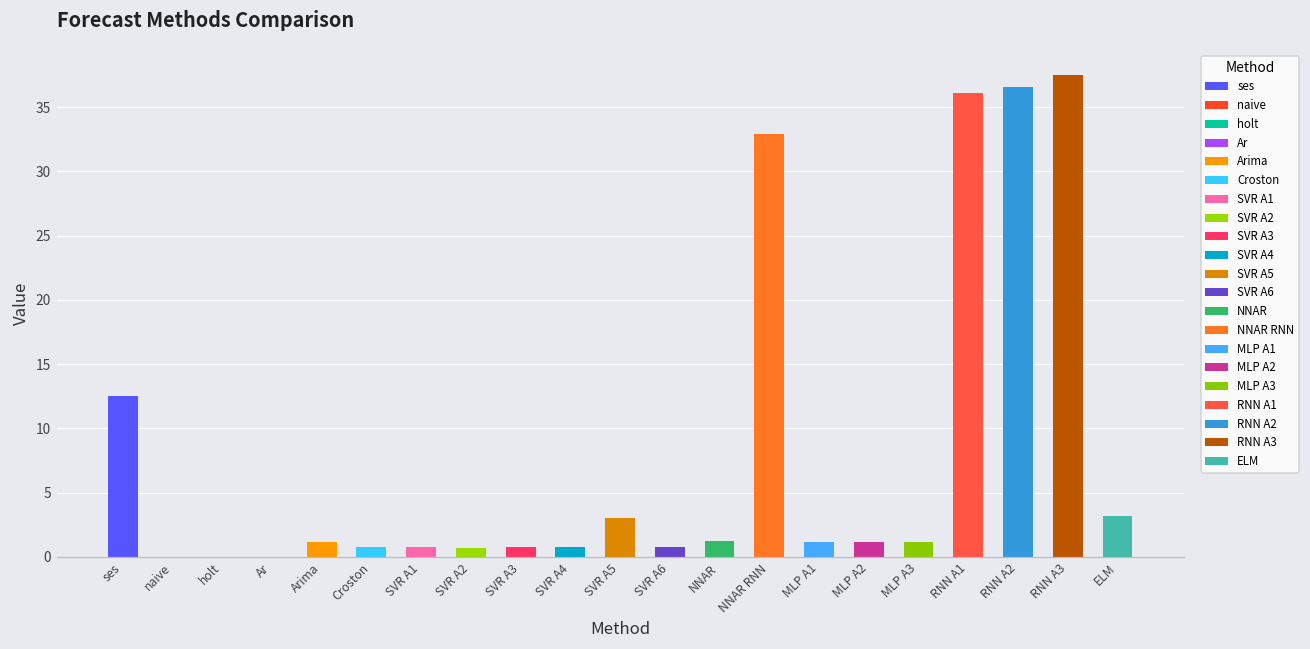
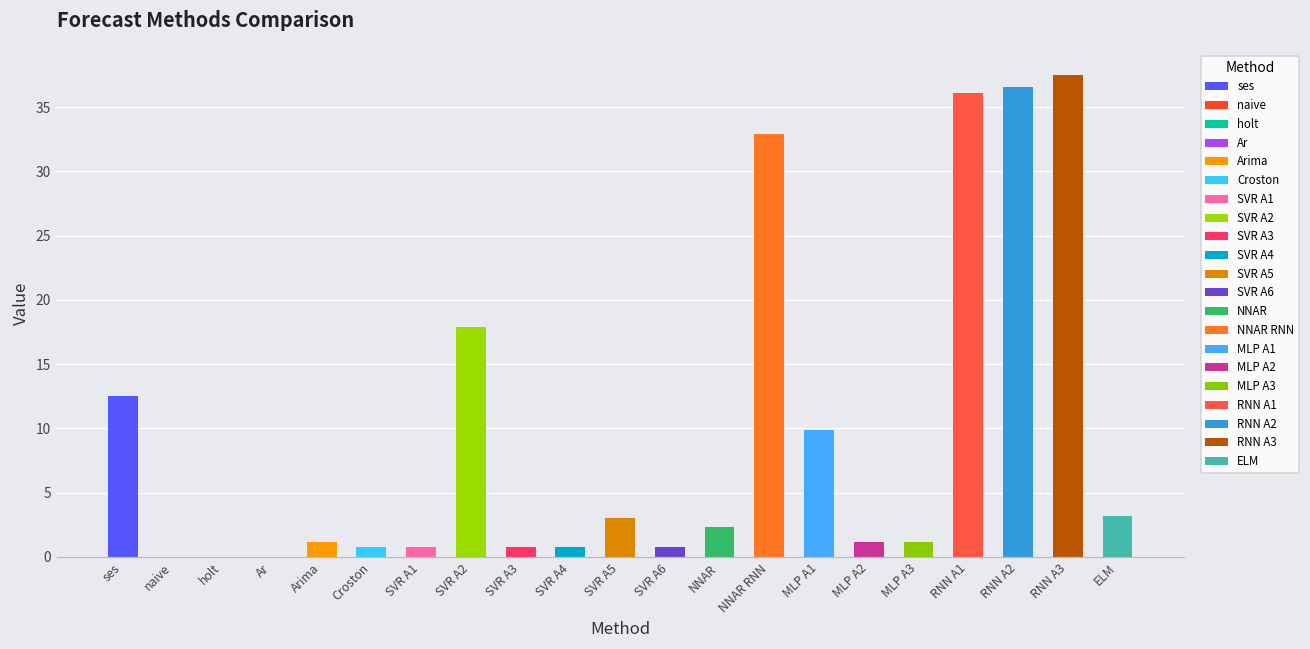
SVR A2: 0.7 -> 17.9
NNAR: 1.2 -> 2.3
MLP A1: 1.1 -> 9.8
